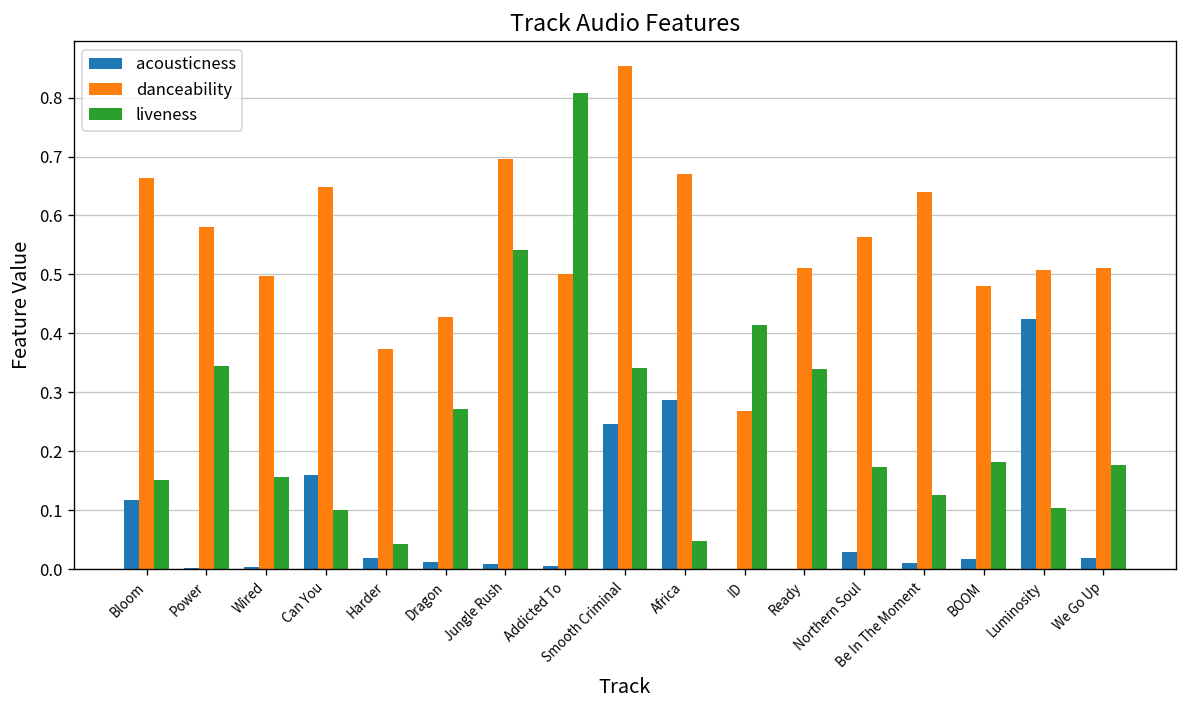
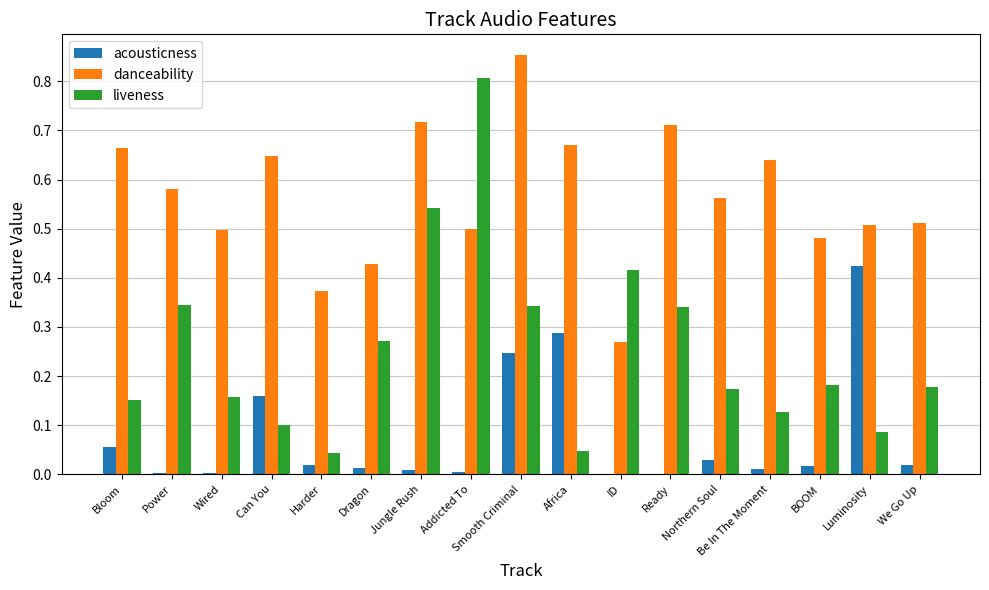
acousticness, Bloom: 0.12 -> 0.06
danceability, Jungle Rush: 0.70 -> 0.72
danceability, Ready: 0.51 -> 0.71
liveness, Luminosity: 0.10 -> 0.09
